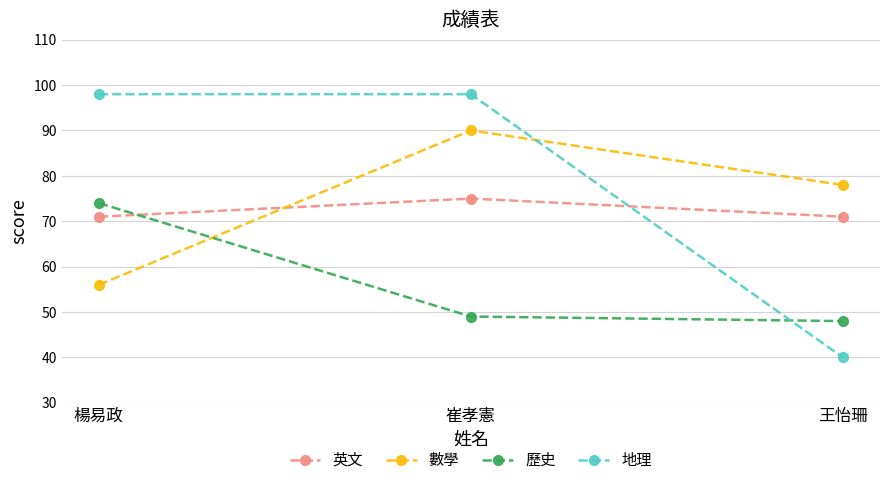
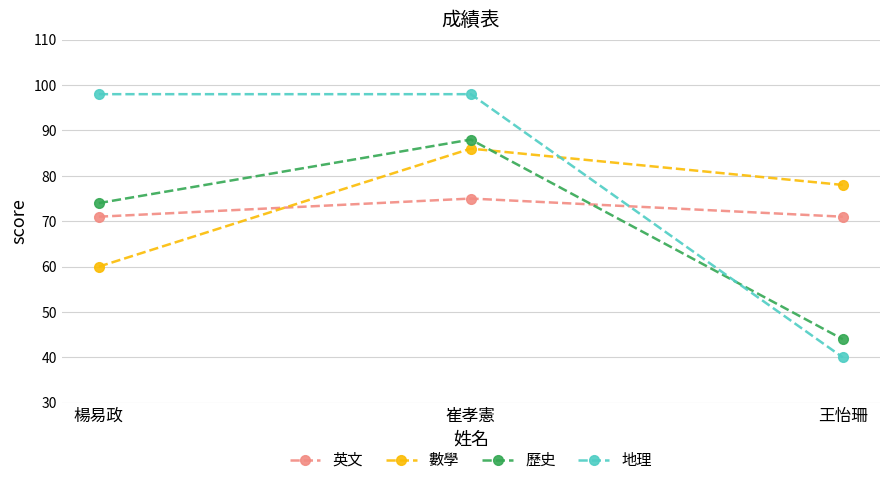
數學, 楊易政: 56 -> 60
數學, 崔孝憲: 90 -> 86
歷史, 崔孝憲: 49 -> 88
歷史, 王怡珊: 48 -> 44
